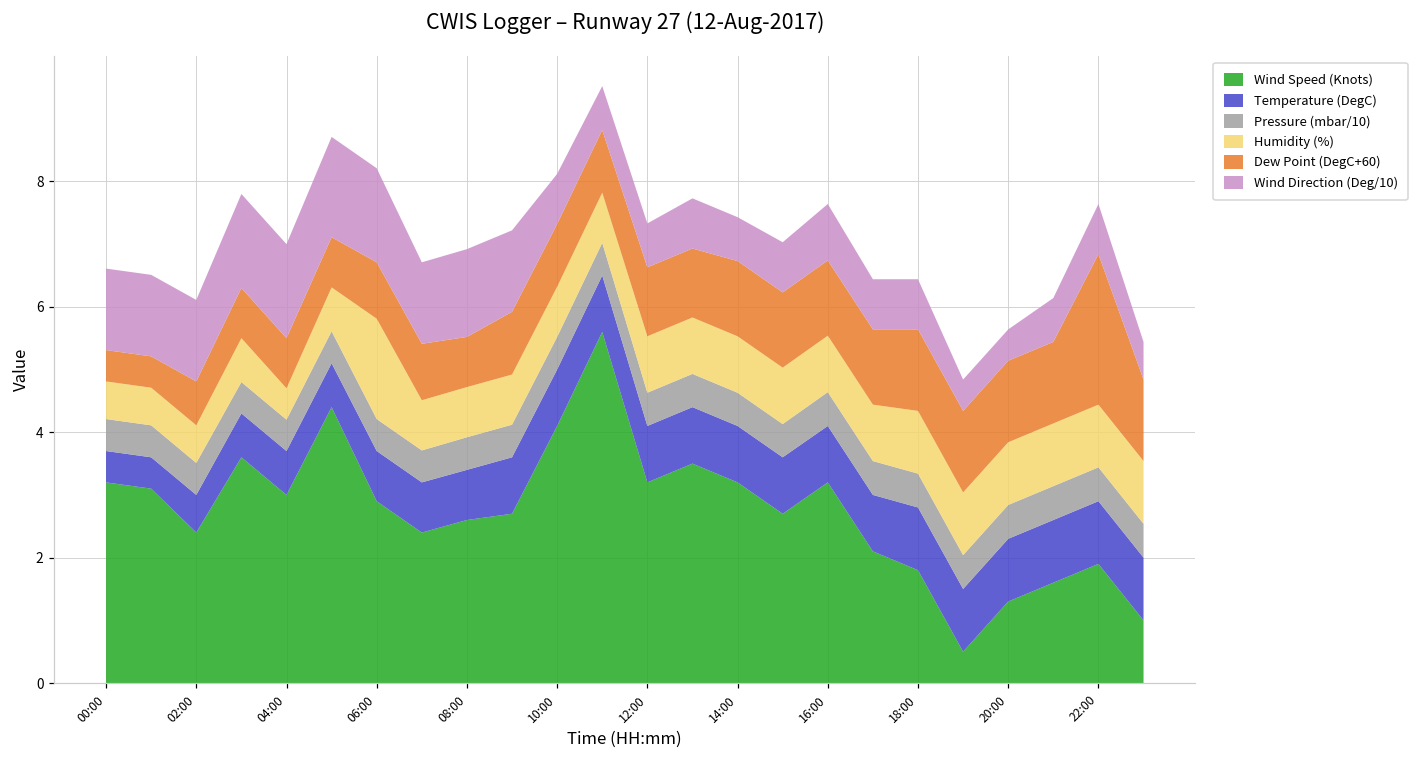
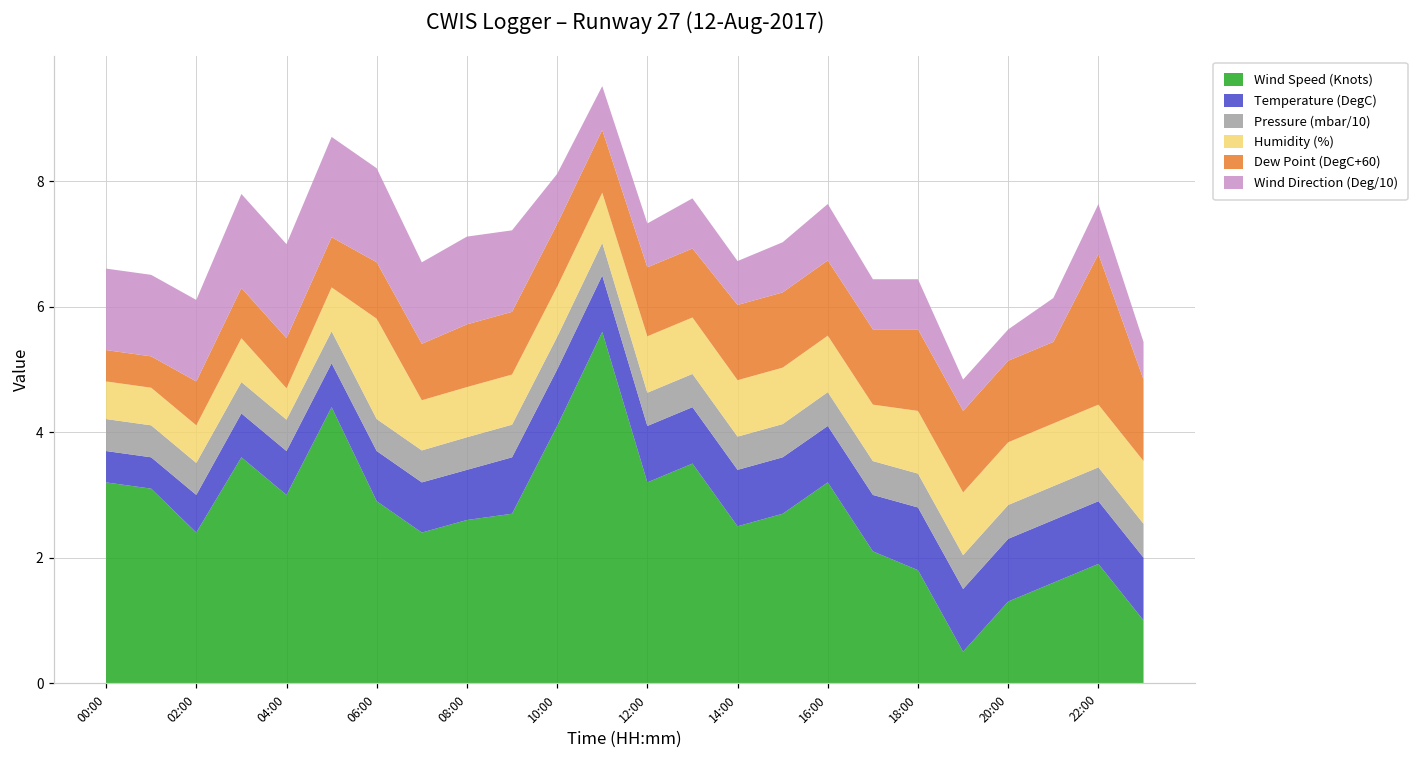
Dew Point (DegC+60), 08:00: 0.8 -> 1.0
Wind Speed (Knots), 14:00: 3.2 -> 2.5
